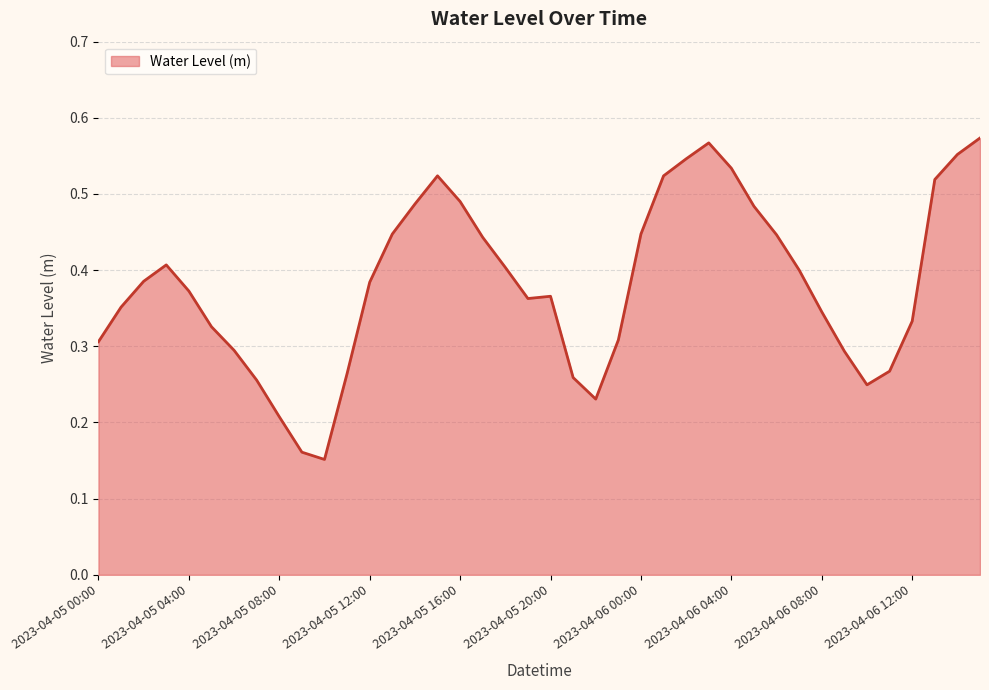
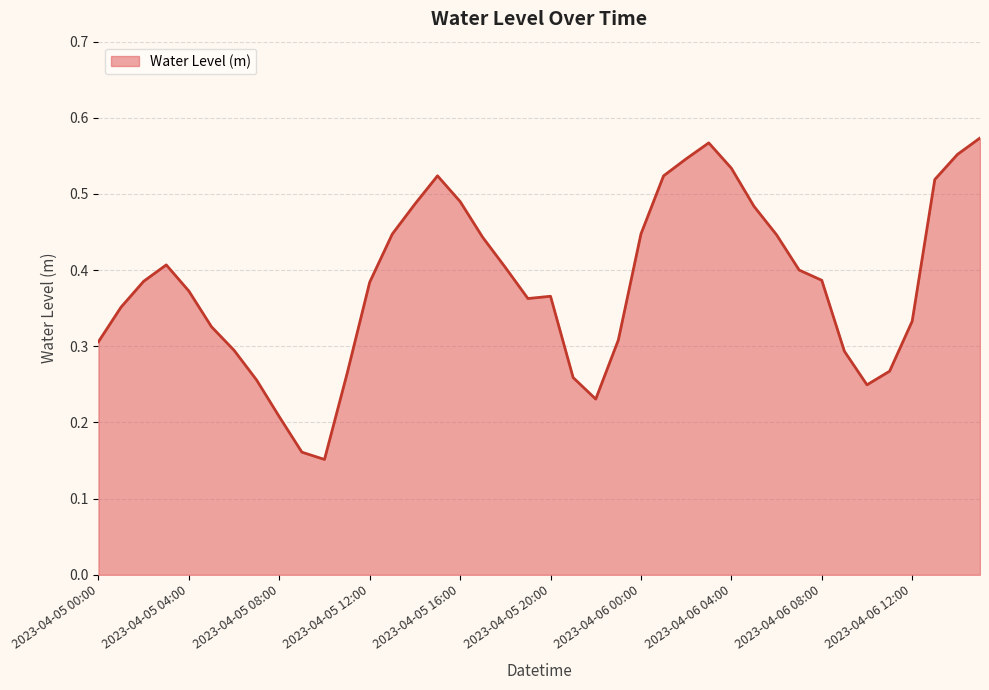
2023-04-06 08:00: 0.35 -> 0.39
